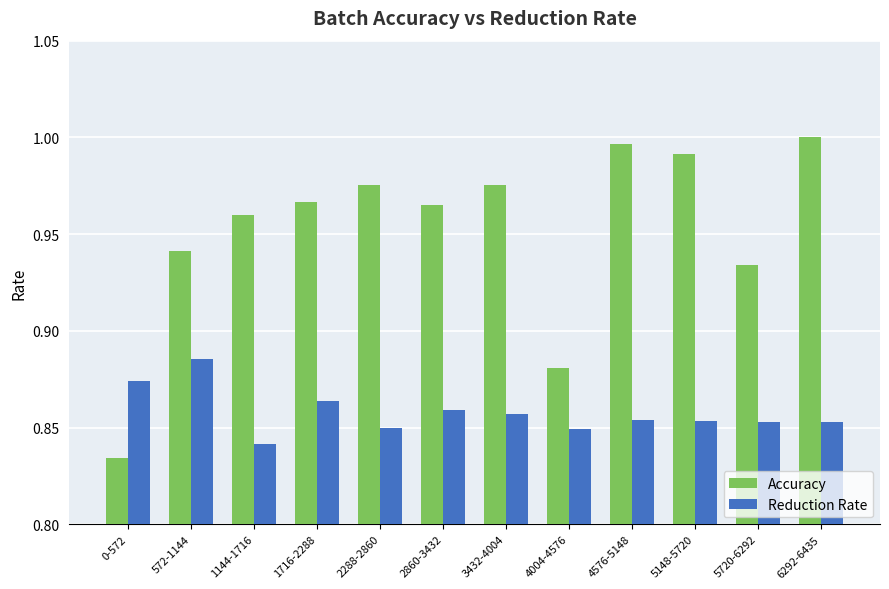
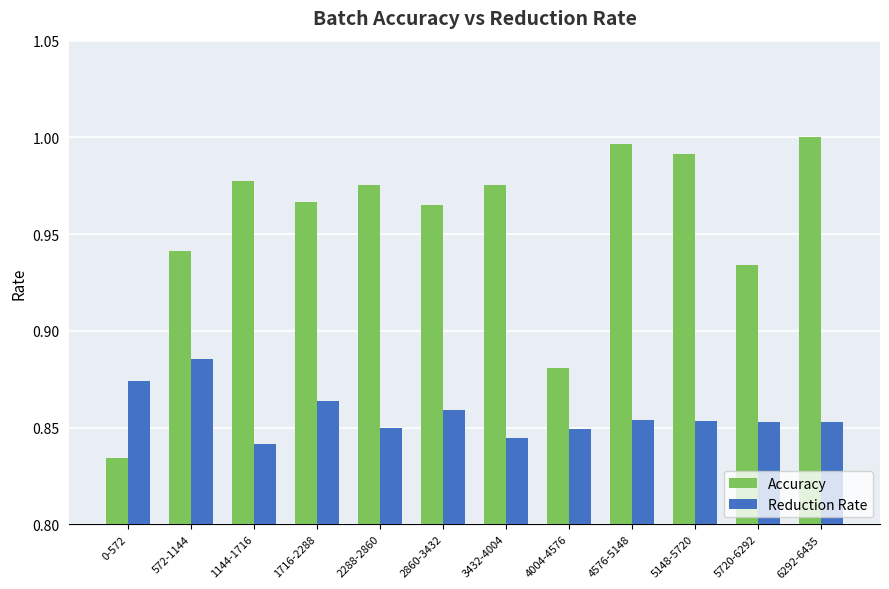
Accuracy, 1144-1716: 0.960 -> 0.977
Reduction Rate, 3432-4004: 0.857 -> 0.845
